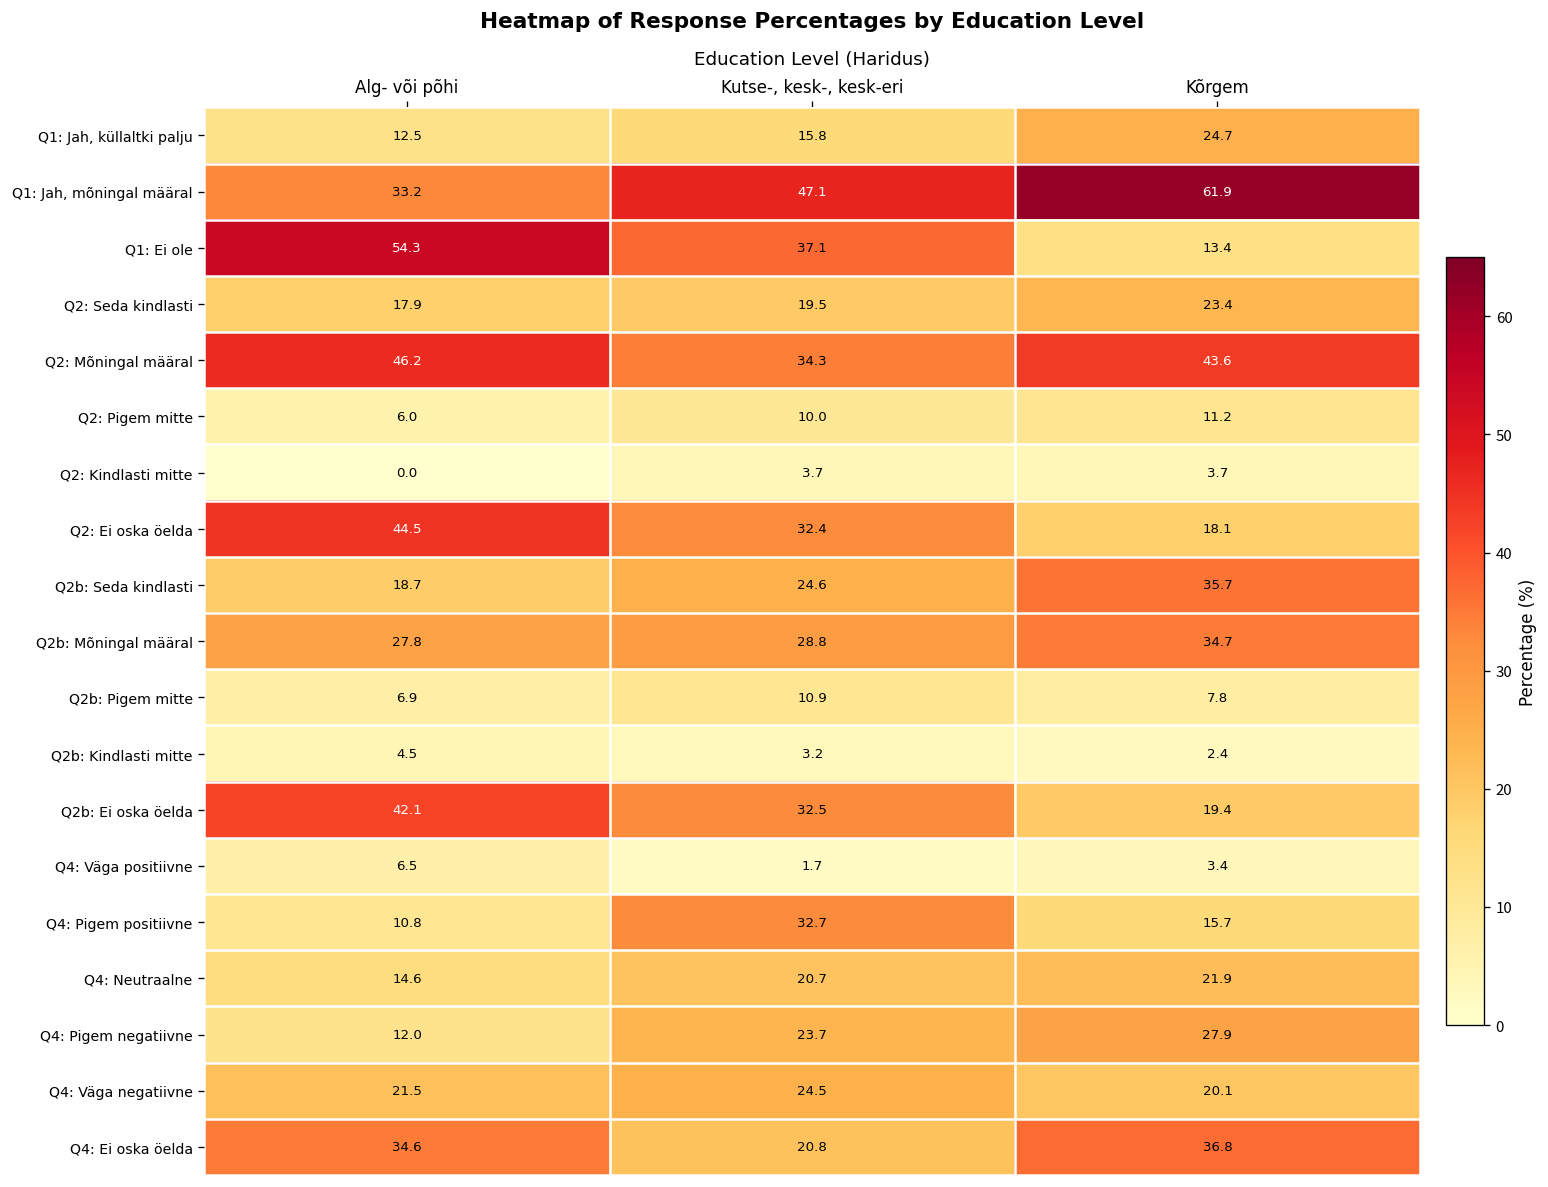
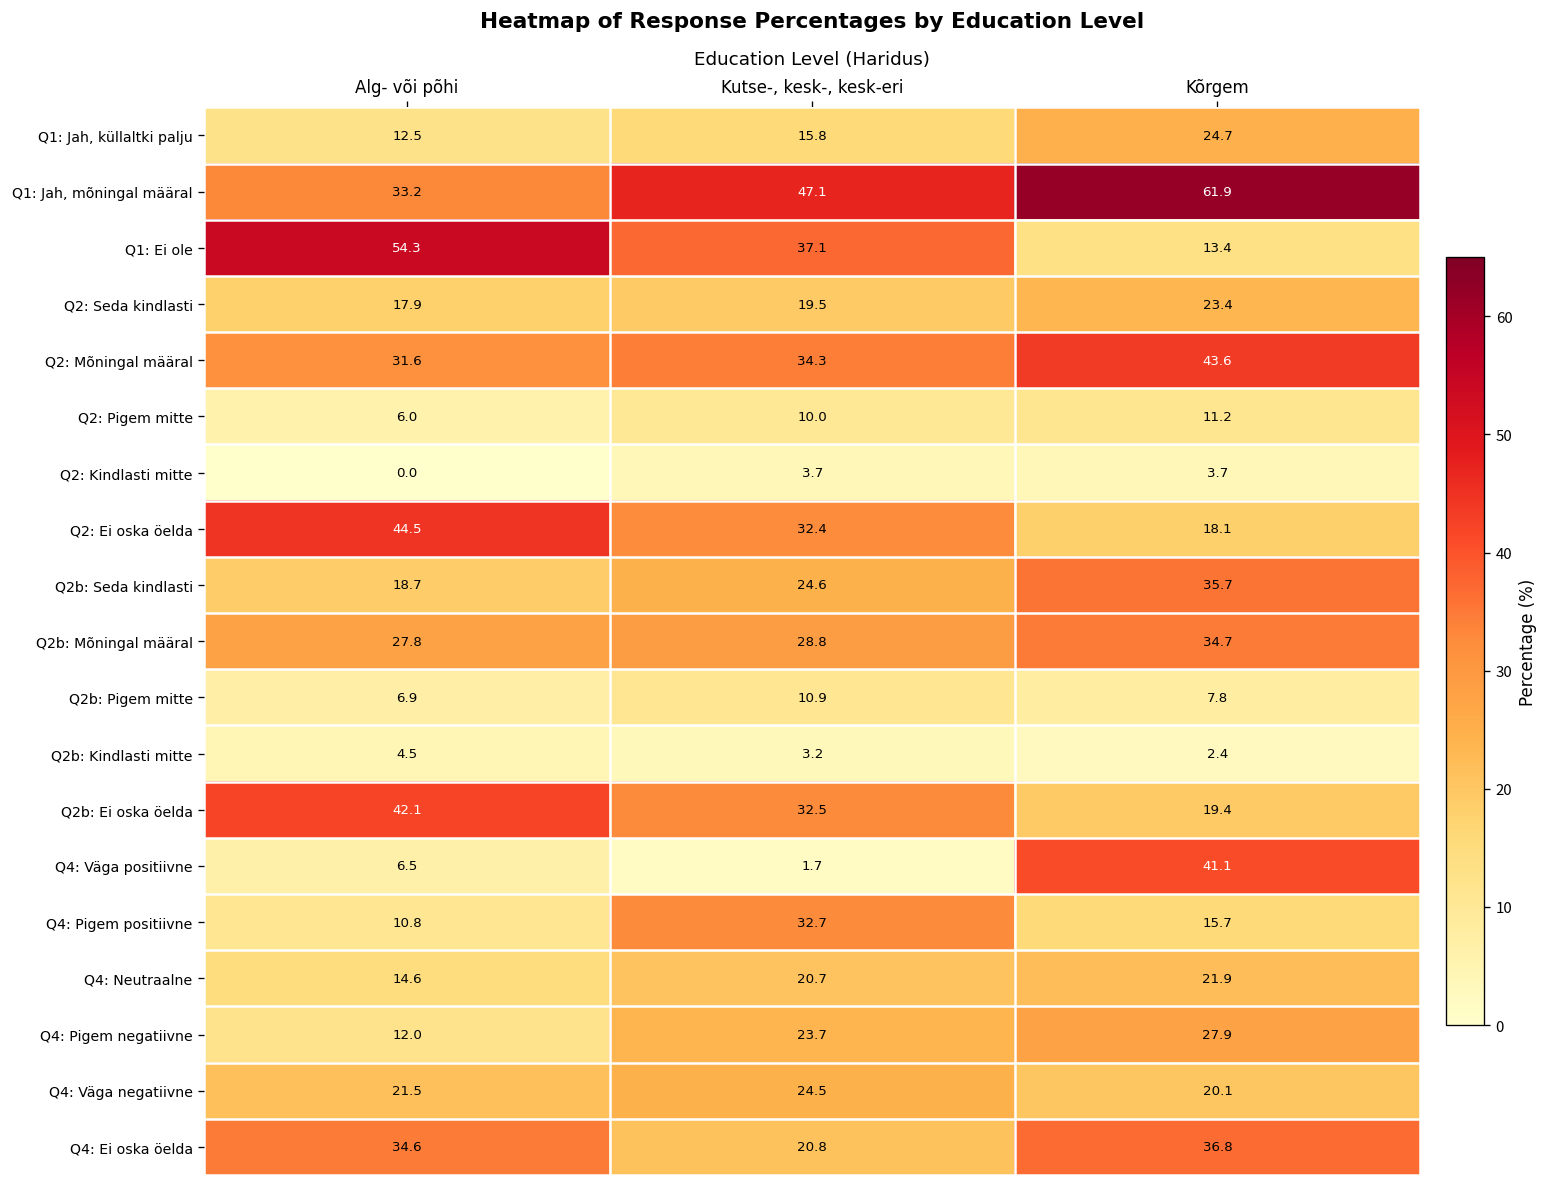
Q2: Mõningal määral, Alg- või põhi: 46.2 -> 31.6
Q4: Väga positiivne, Kõrgem: 3.4 -> 41.1
